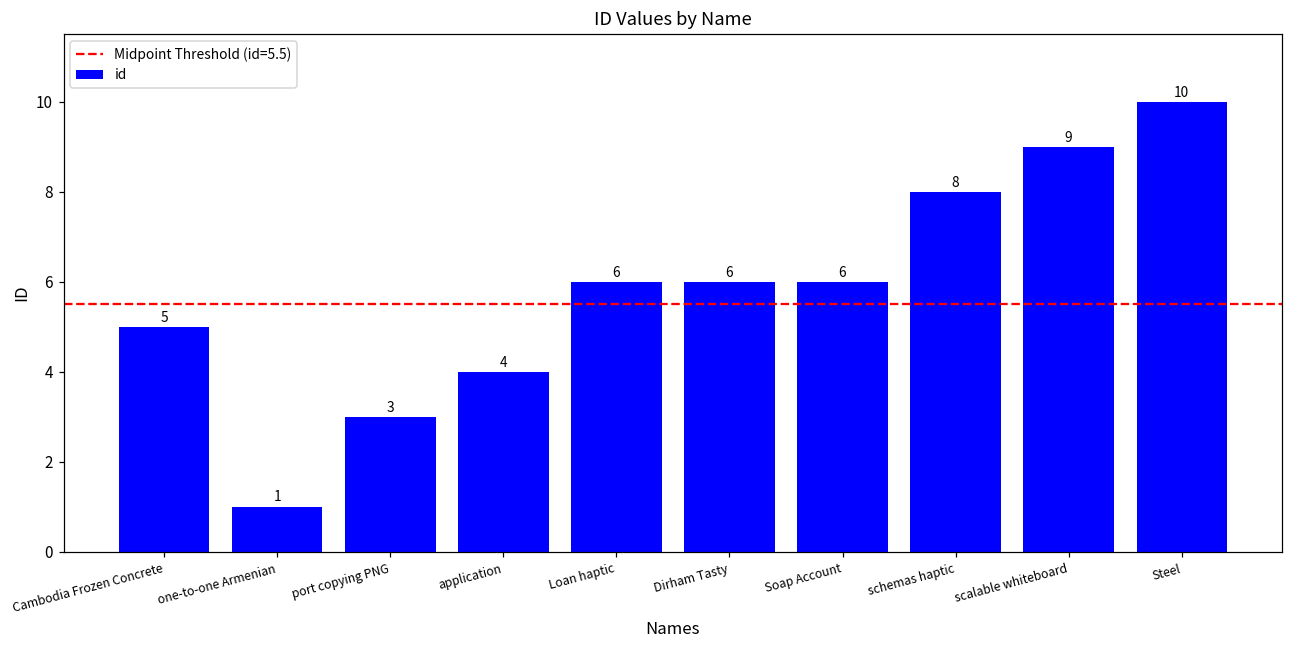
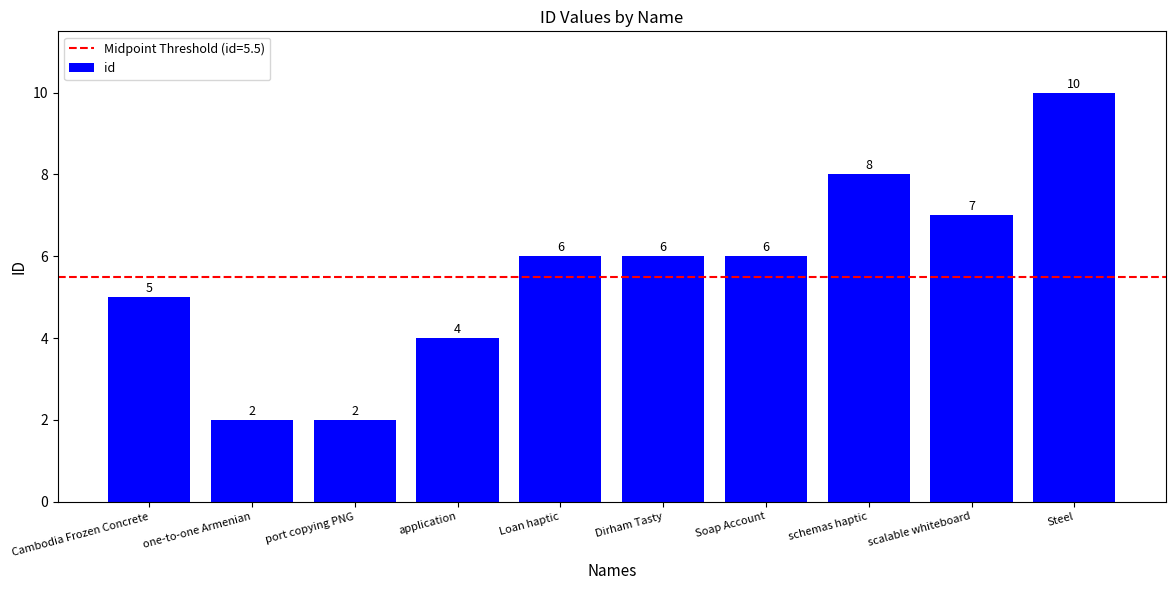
one-to-one Armenian: 1 -> 2
port copying PNG: 3 -> 2
scalable whiteboard: 9 -> 7
